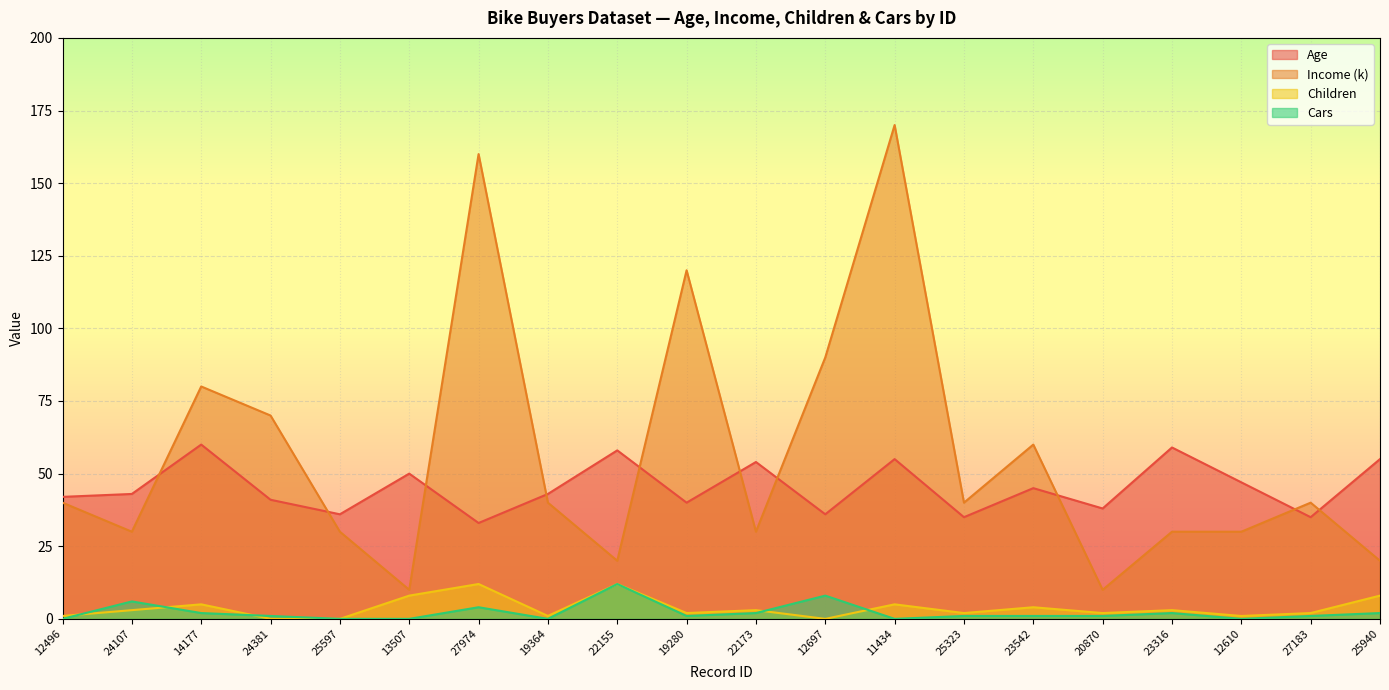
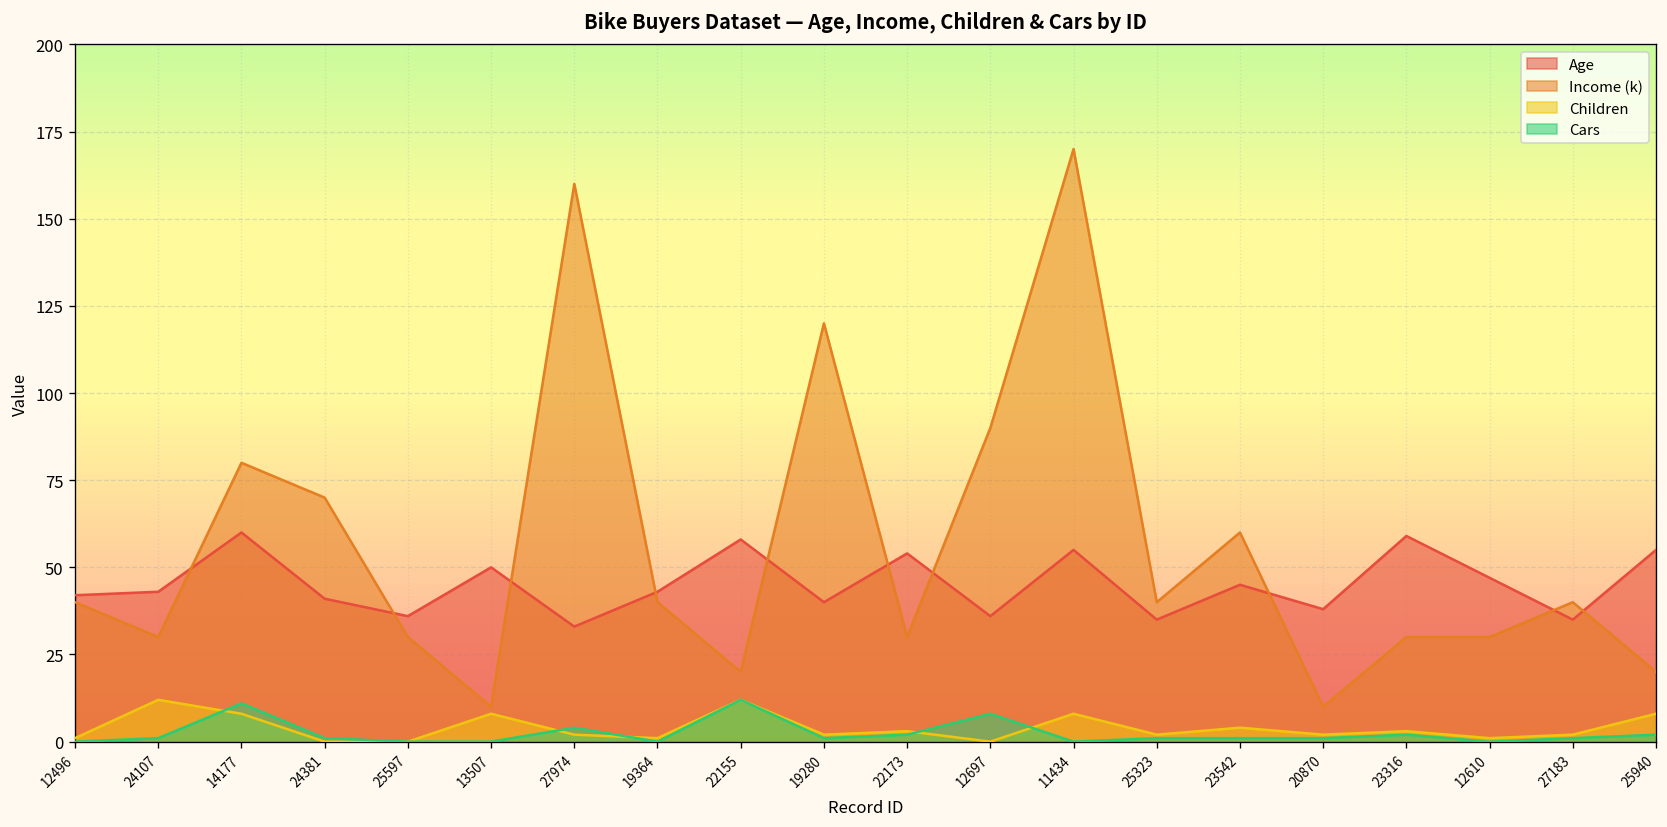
Children, 24107: 3 -> 12
Cars, 24107: 6 -> 1
Children, 14177: 5 -> 8
Cars, 14177: 2 -> 11
Children, 27974: 12 -> 2
Children, 11434: 5 -> 8
